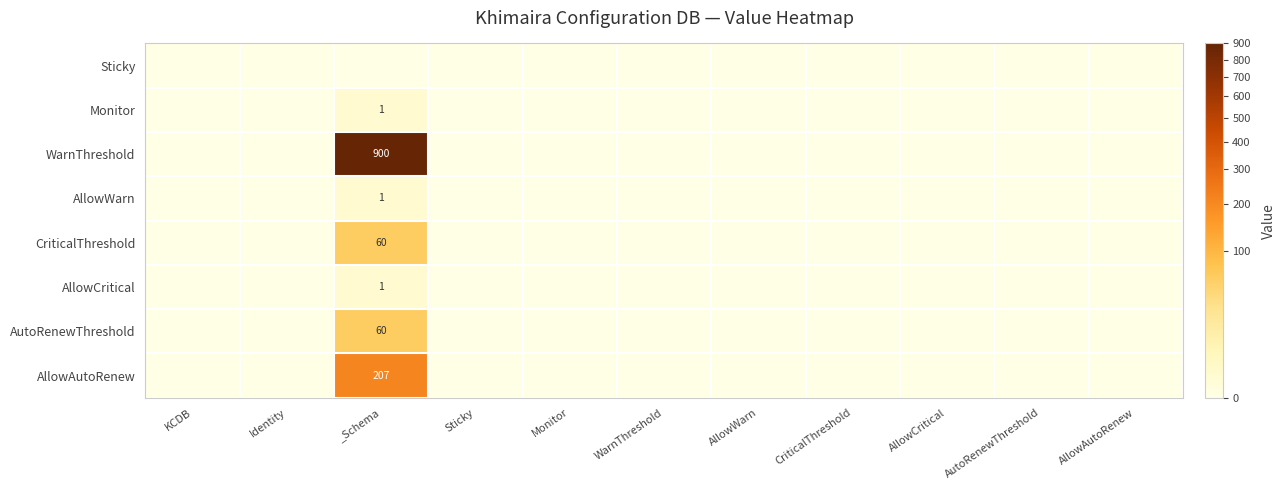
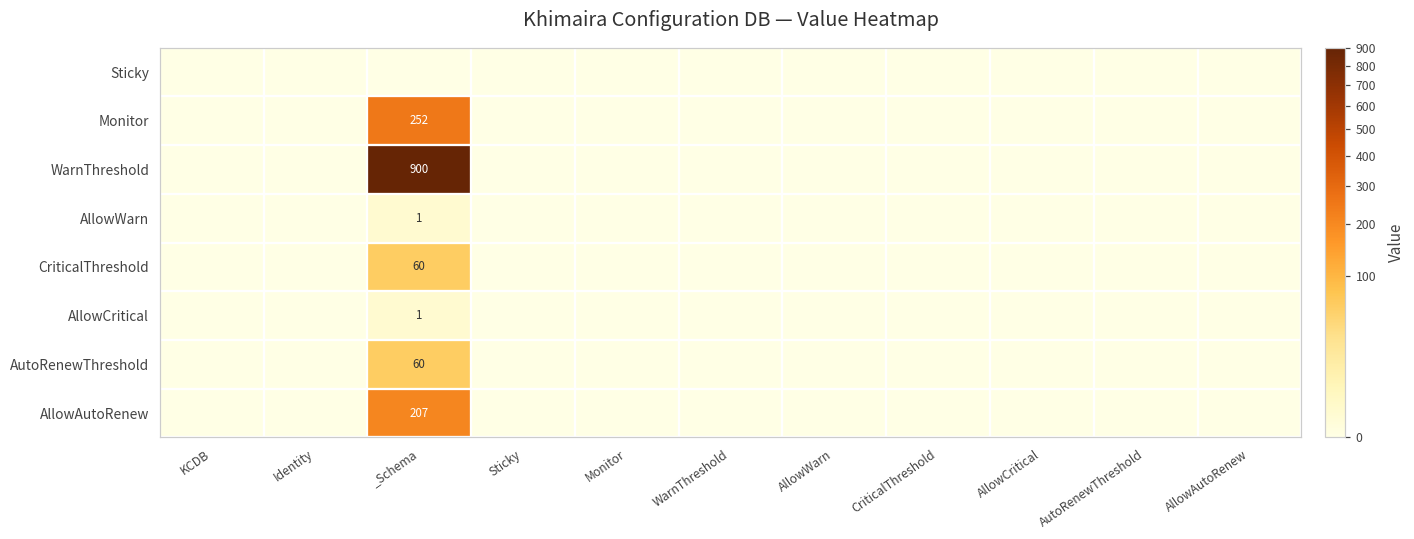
Monitor, _Schema: 1 -> 252
